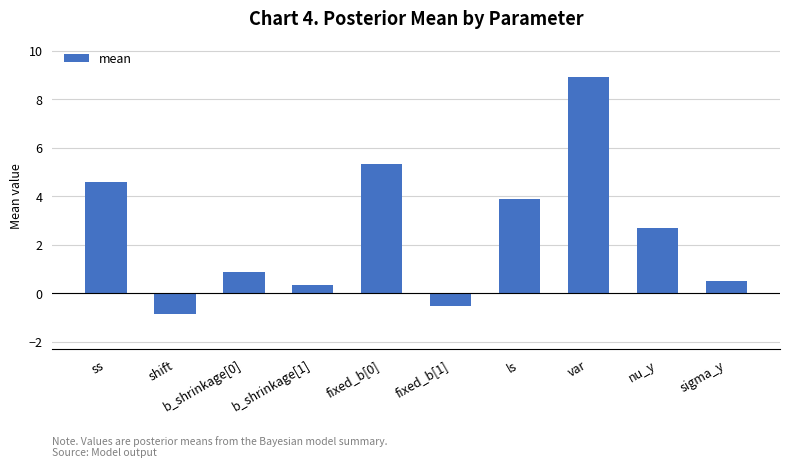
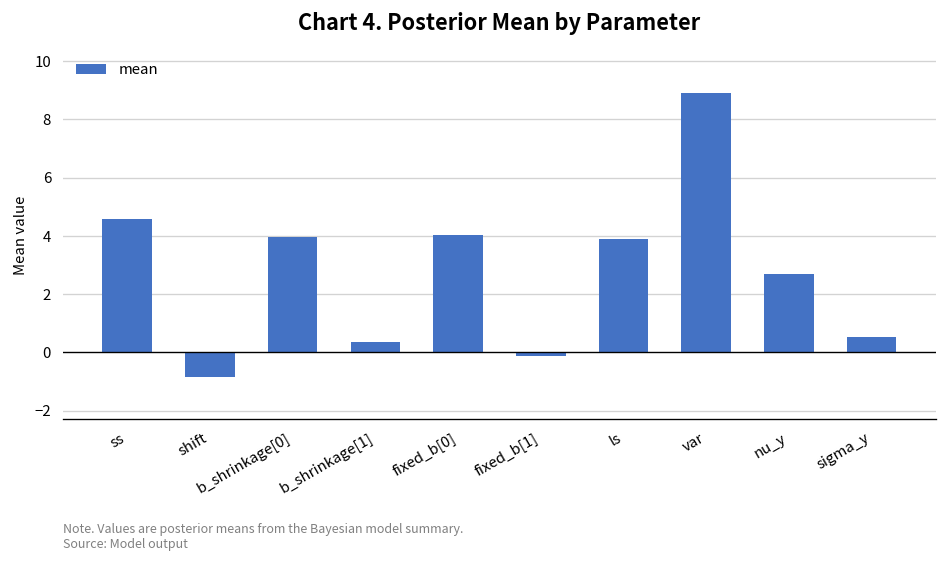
b_shrinkage[0]: 0.9 -> 4.0
fixed_b[0]: 5.3 -> 4.0
fixed_b[1]: -0.5 -> -0.1
